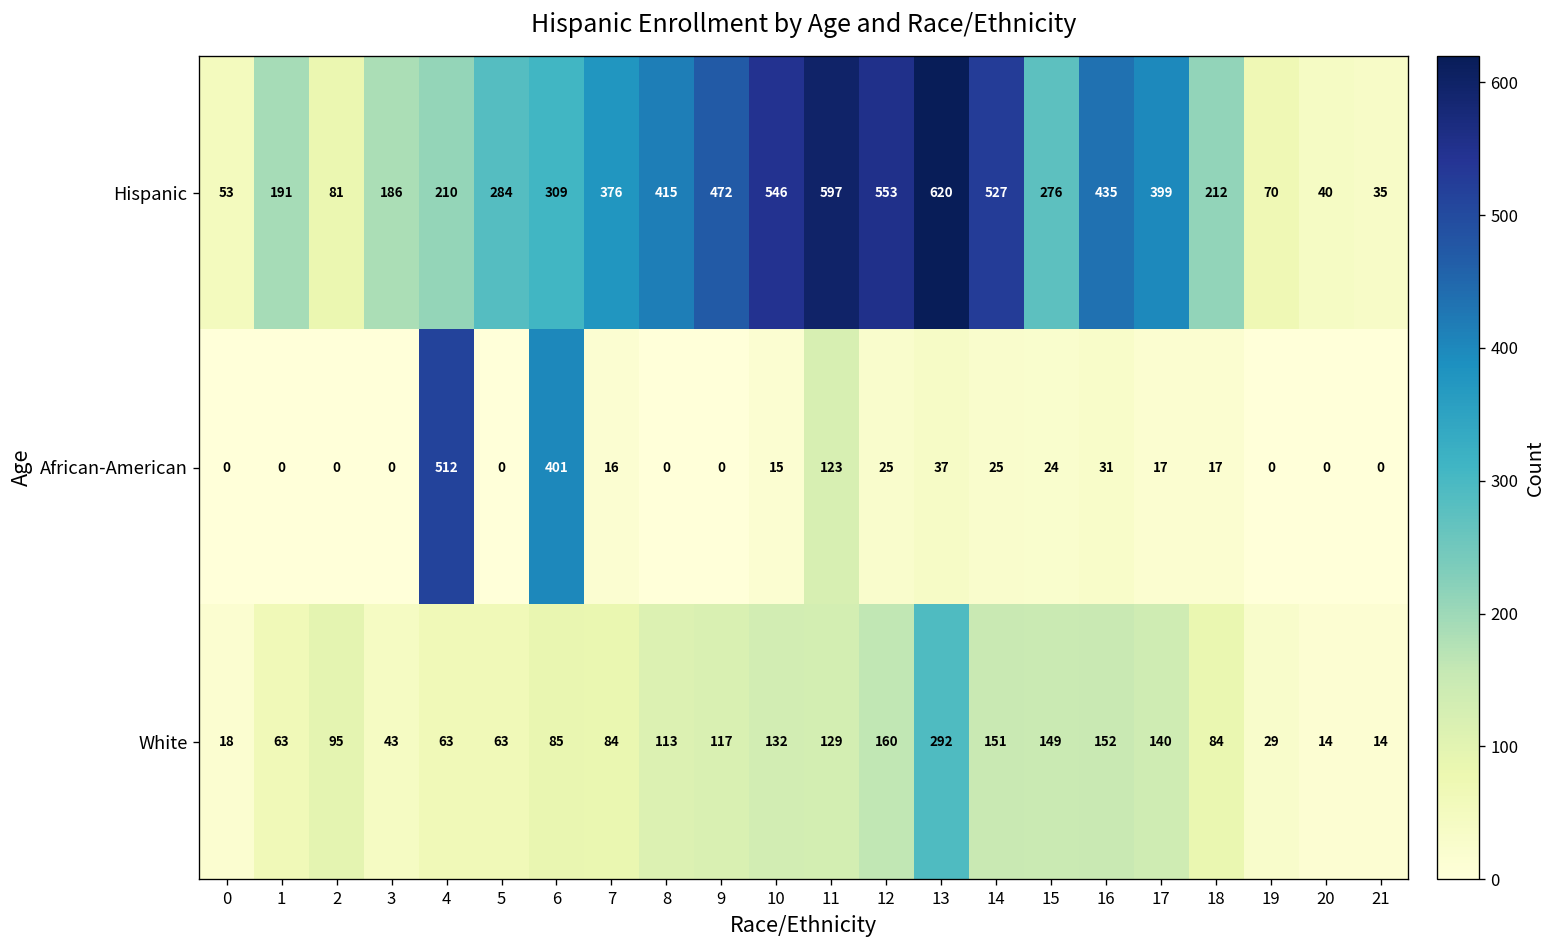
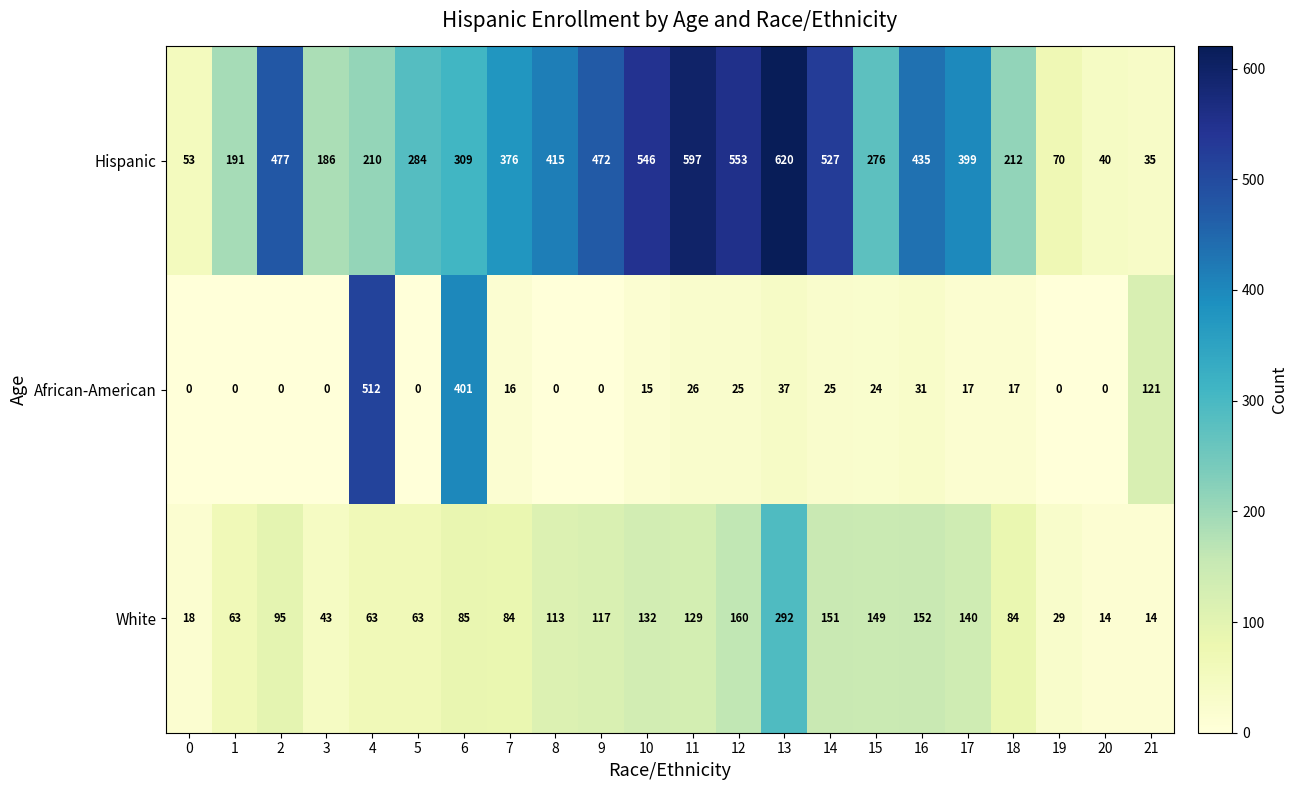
Hispanic, 2: 81 -> 477
African-American, 11: 123 -> 26
African-American, 21: 0 -> 121
